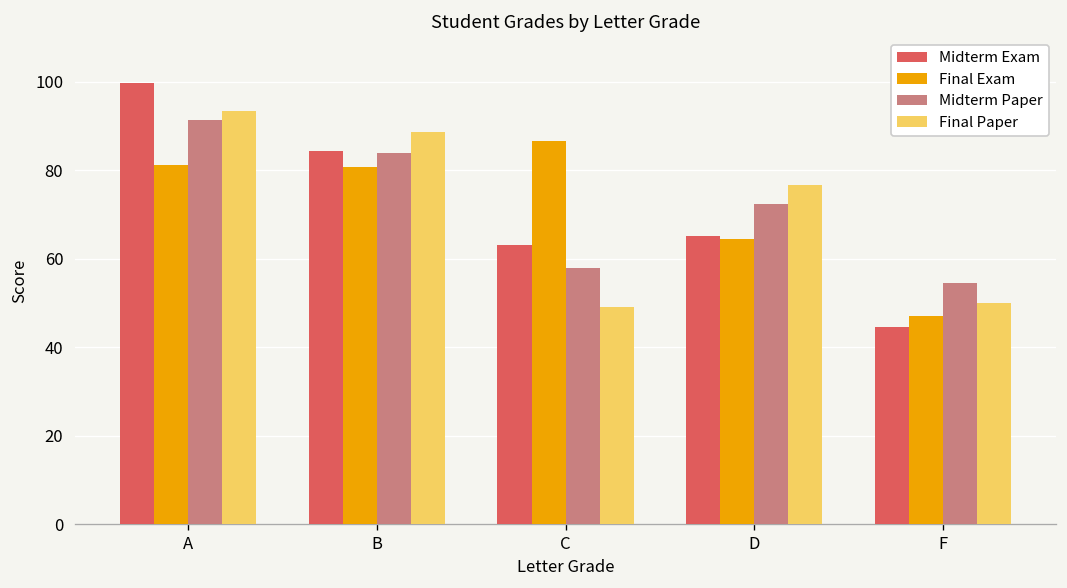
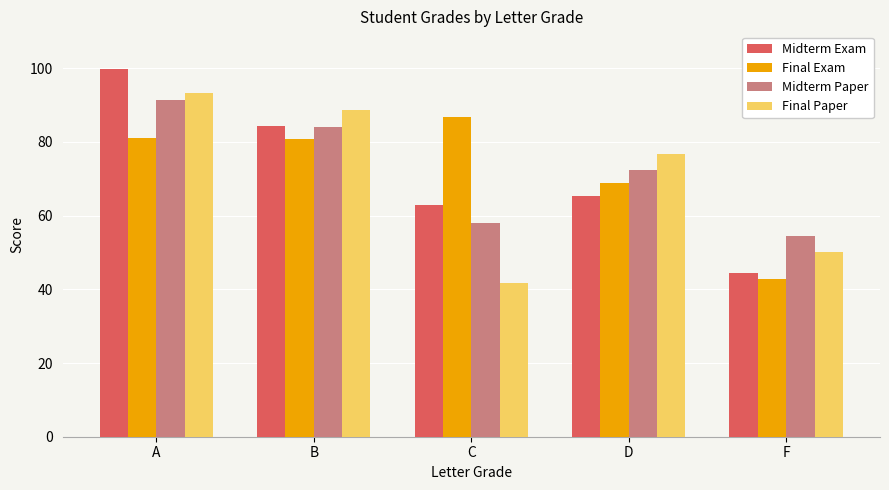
Final Paper, C: 49 -> 42
Final Exam, D: 64 -> 69
Final Exam, F: 47 -> 43
